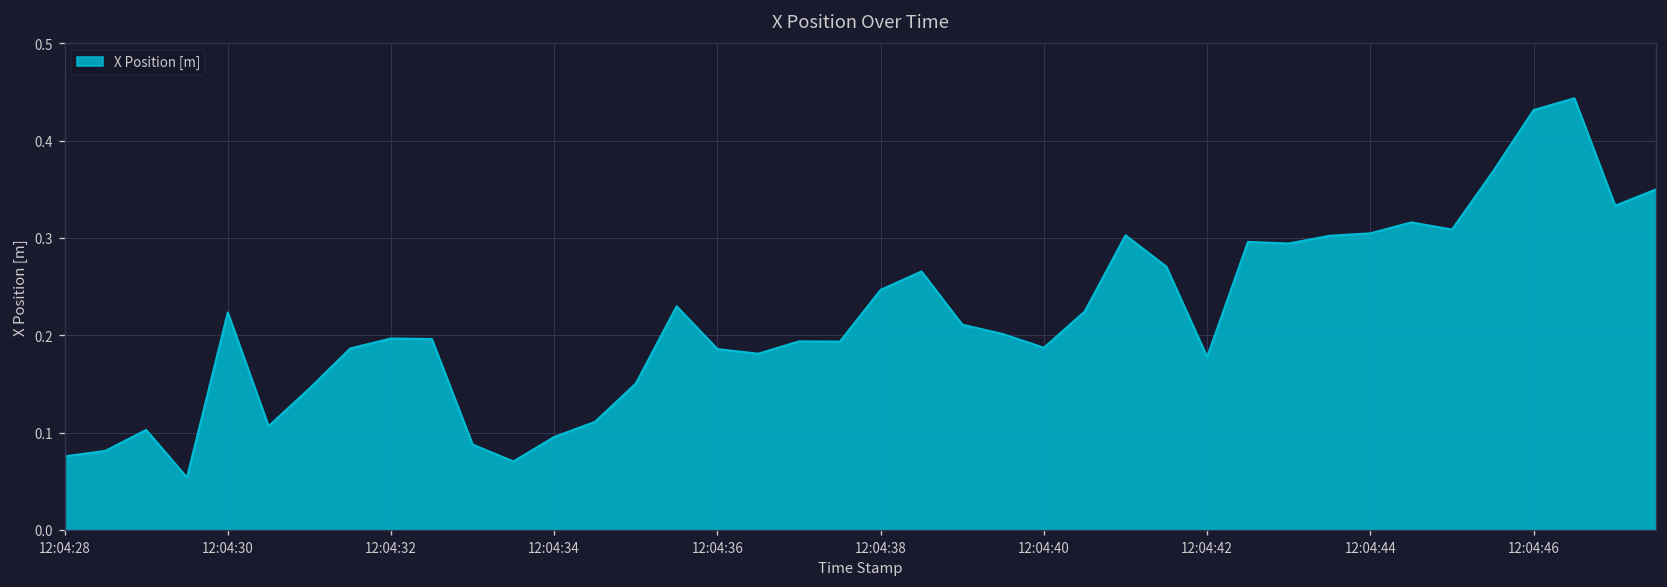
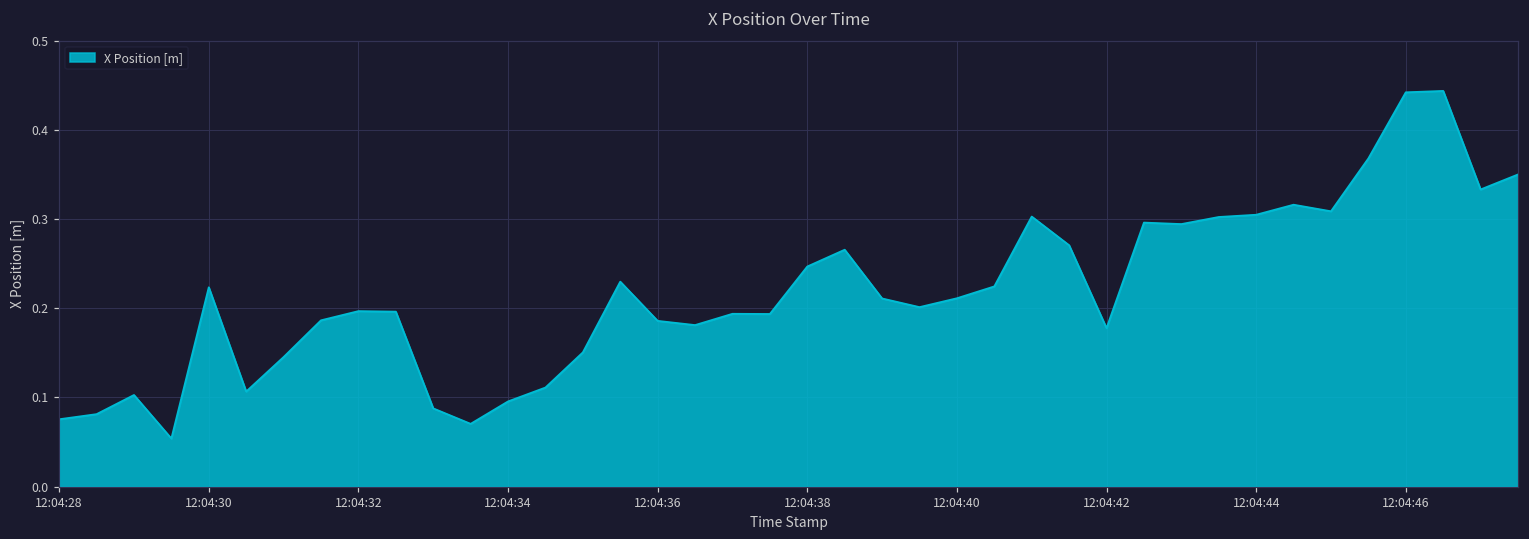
12:04:40: 0.19 -> 0.21
12:04:46: 0.43 -> 0.44
